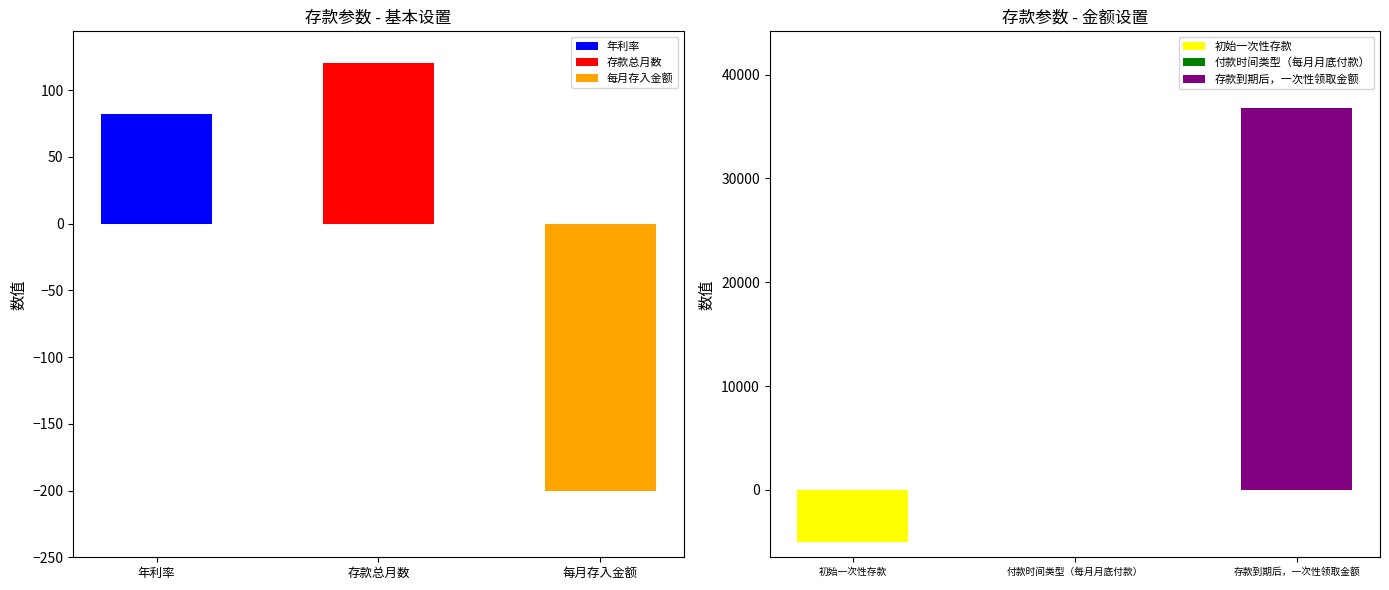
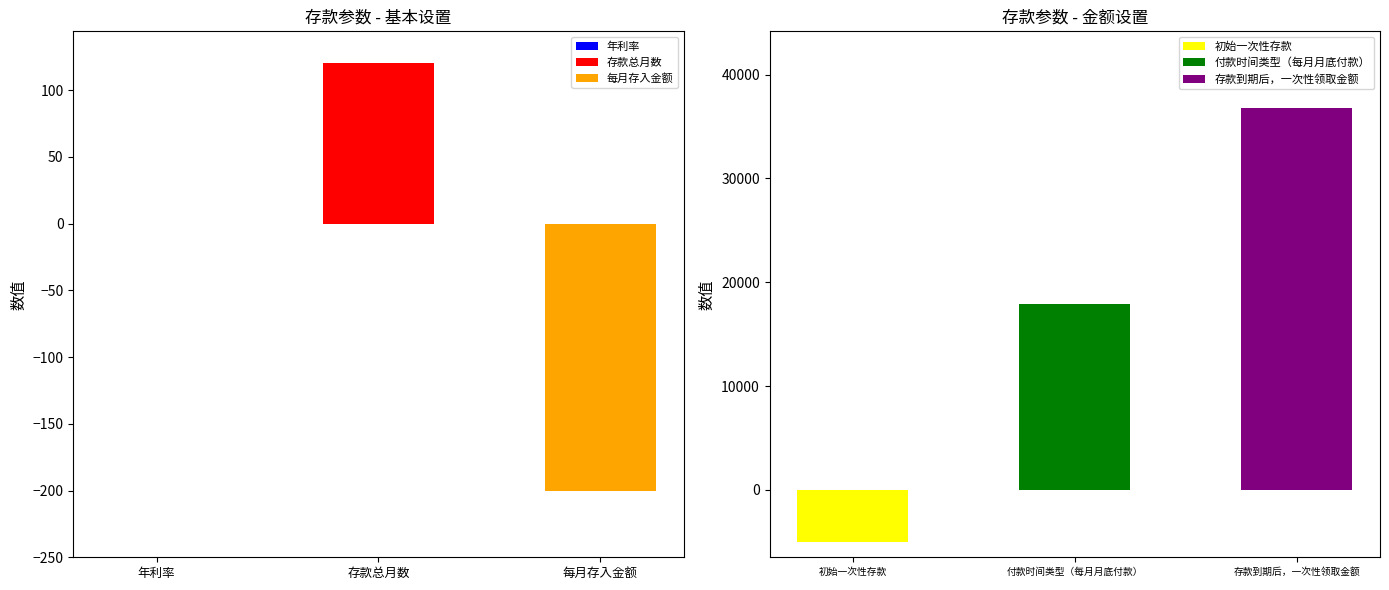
存款参数 - 基本设置, 年利率: 82 -> 0
存款参数 - 金额设置, 付款时间类型（每月月底付款）: 0 -> 17900
